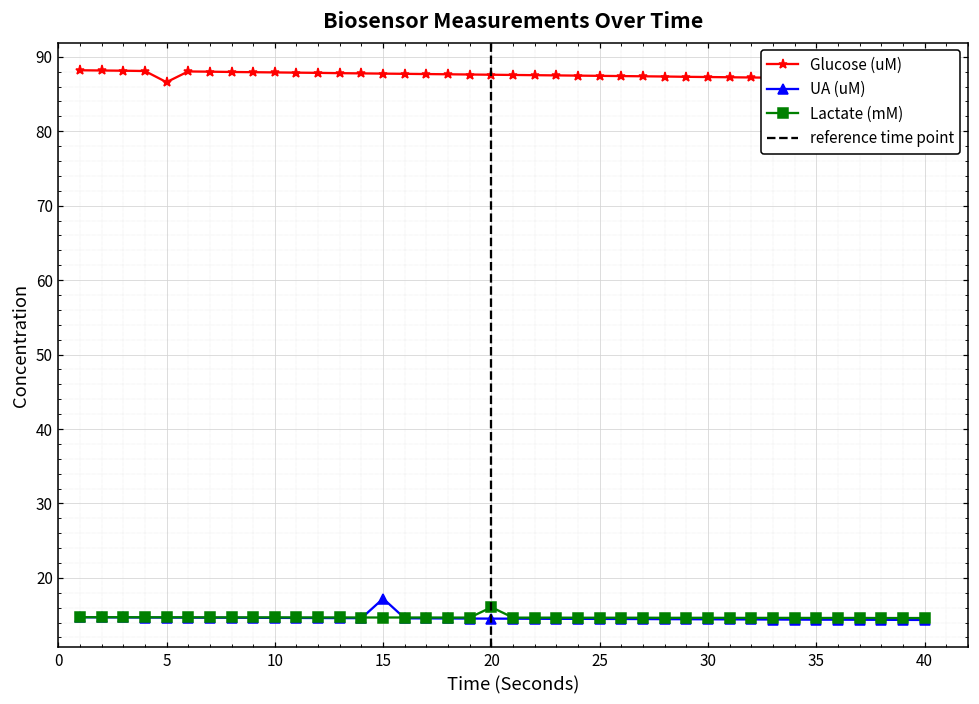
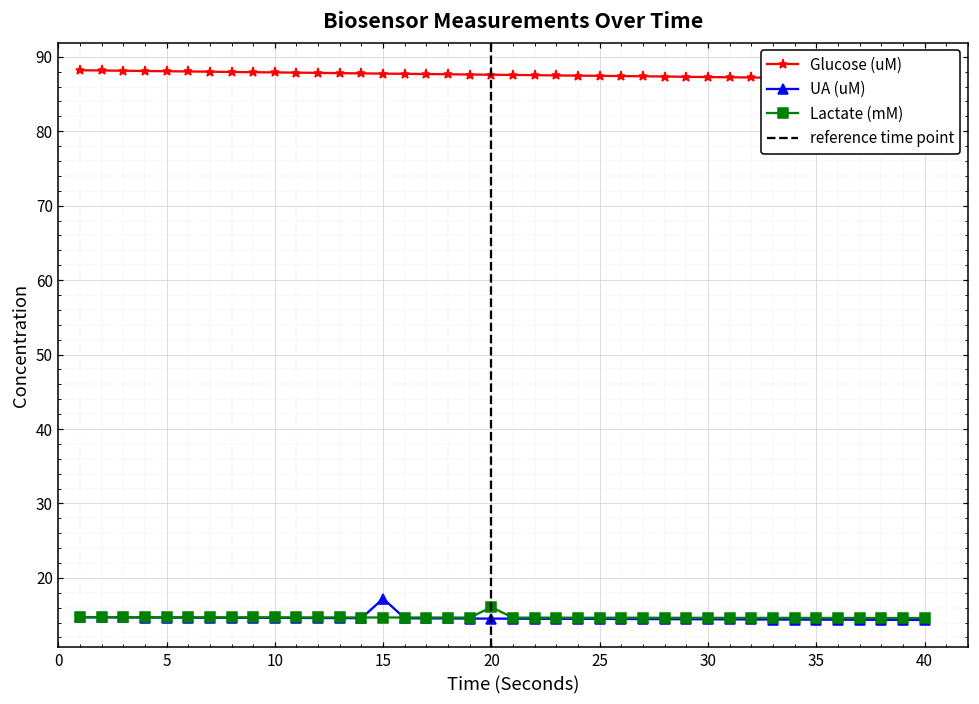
Glucose (uM), 5: 87 -> 88
